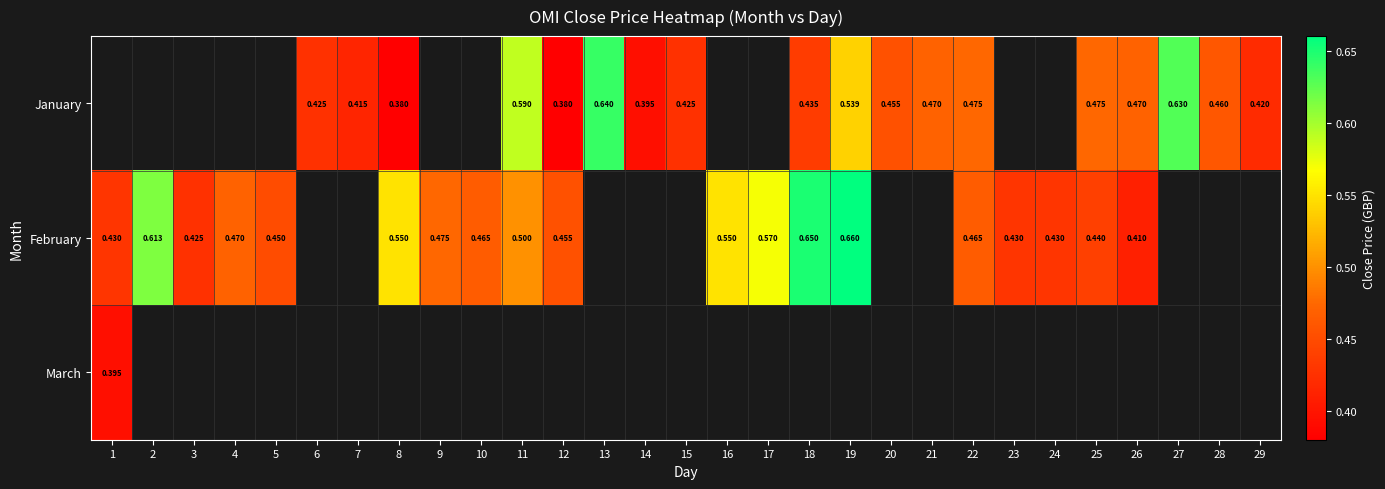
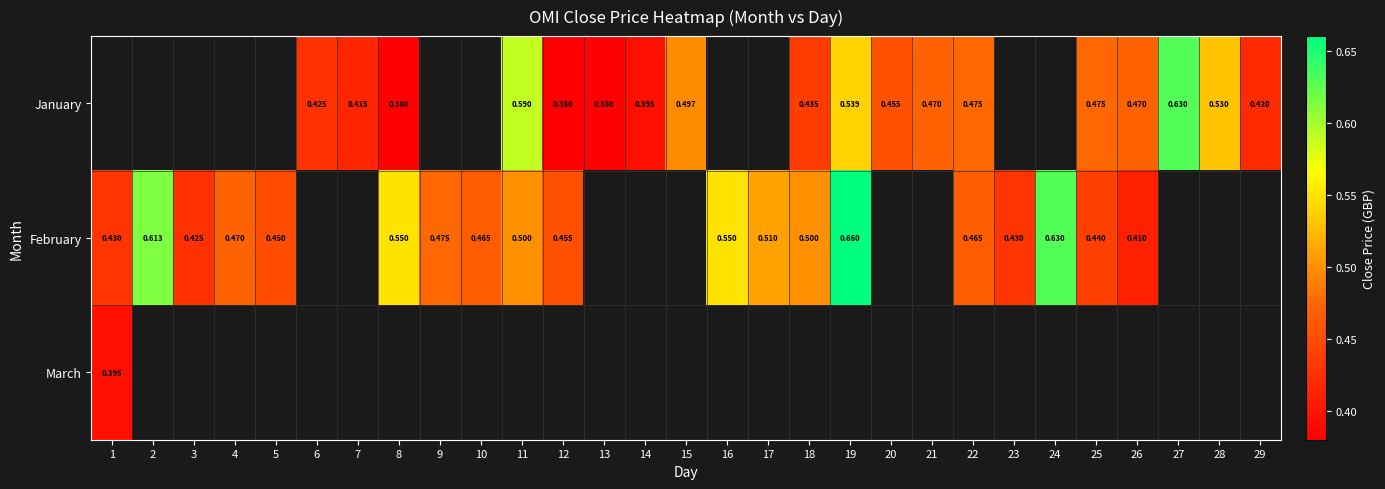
January, 13: 0.640 -> 0.380
January, 15: 0.425 -> 0.497
January, 28: 0.460 -> 0.530
February, 17: 0.570 -> 0.510
February, 18: 0.650 -> 0.500
February, 24: 0.430 -> 0.630
